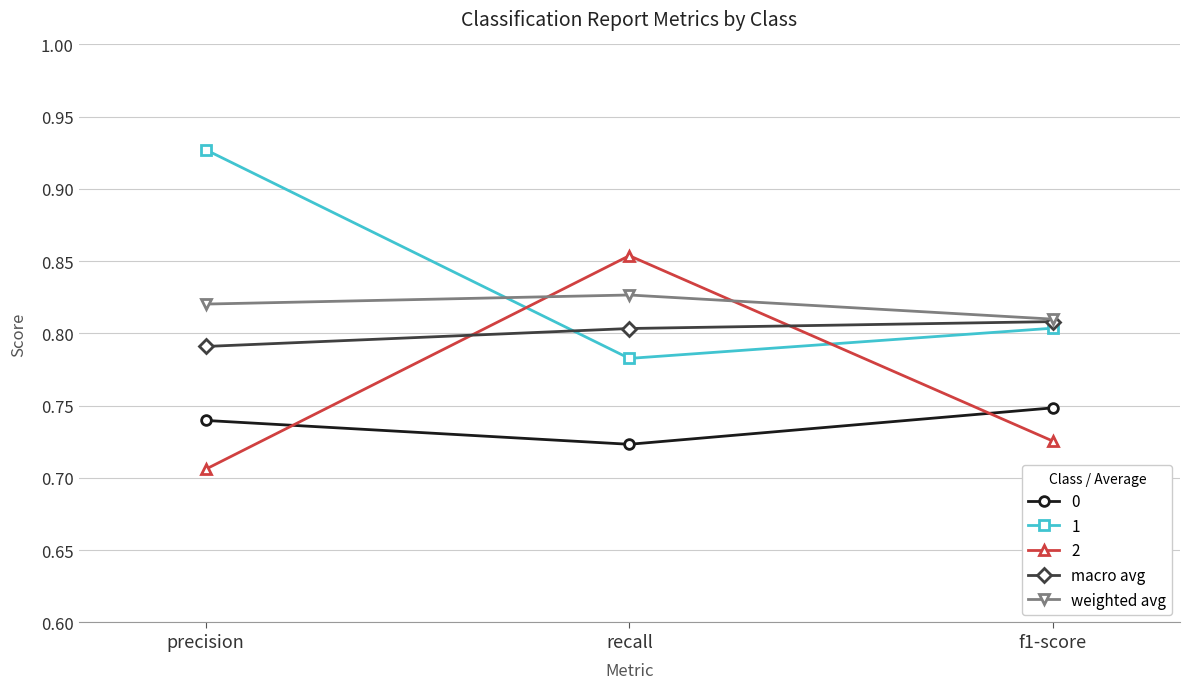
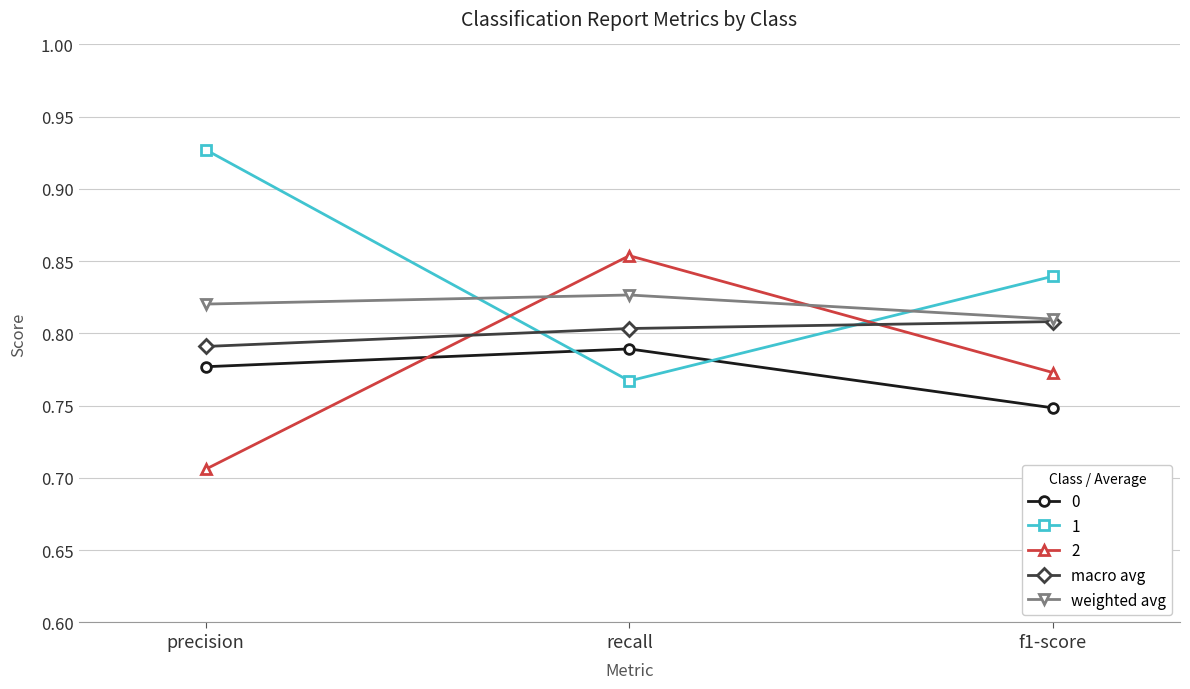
0, precision: 0.740 -> 0.777
0, recall: 0.723 -> 0.789
1, recall: 0.783 -> 0.767
1, f1-score: 0.804 -> 0.840
2, f1-score: 0.725 -> 0.773
